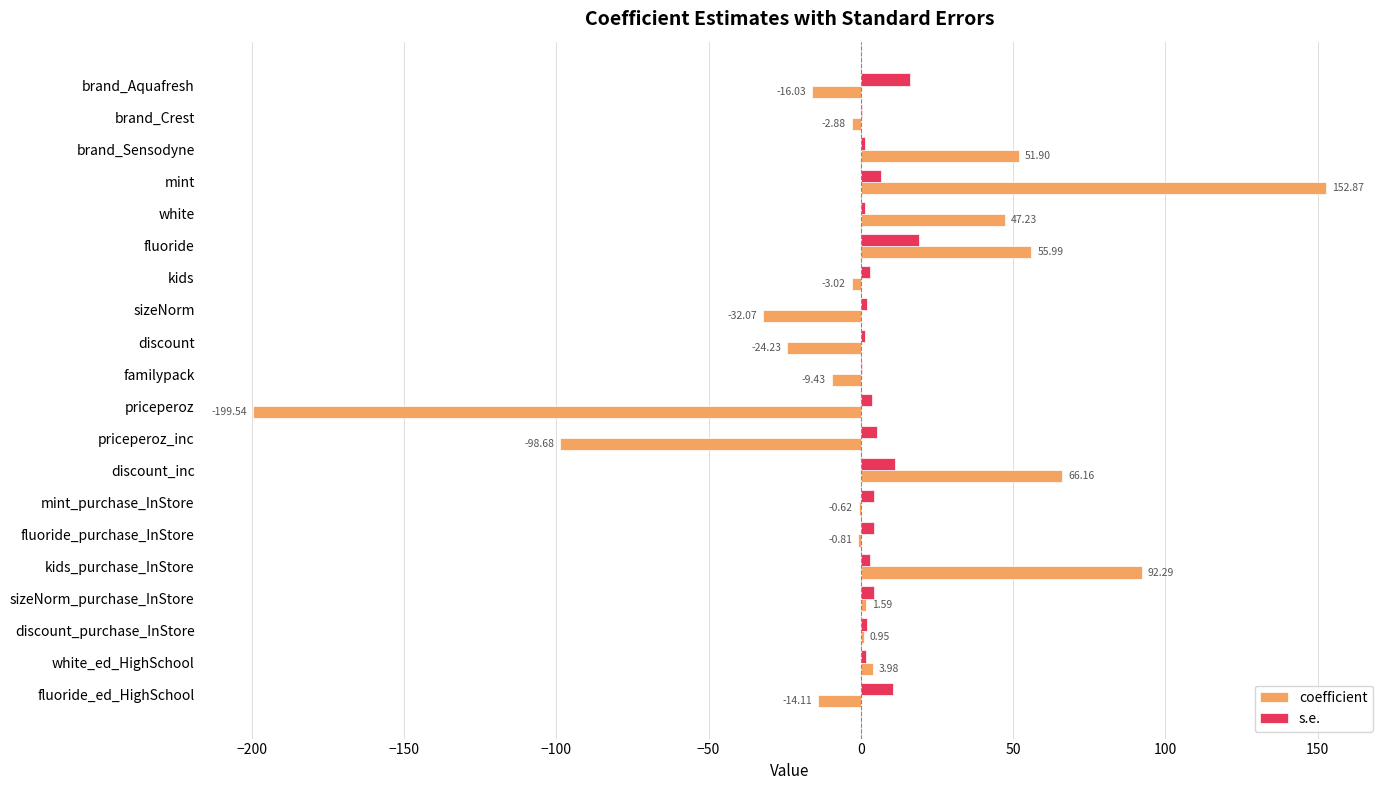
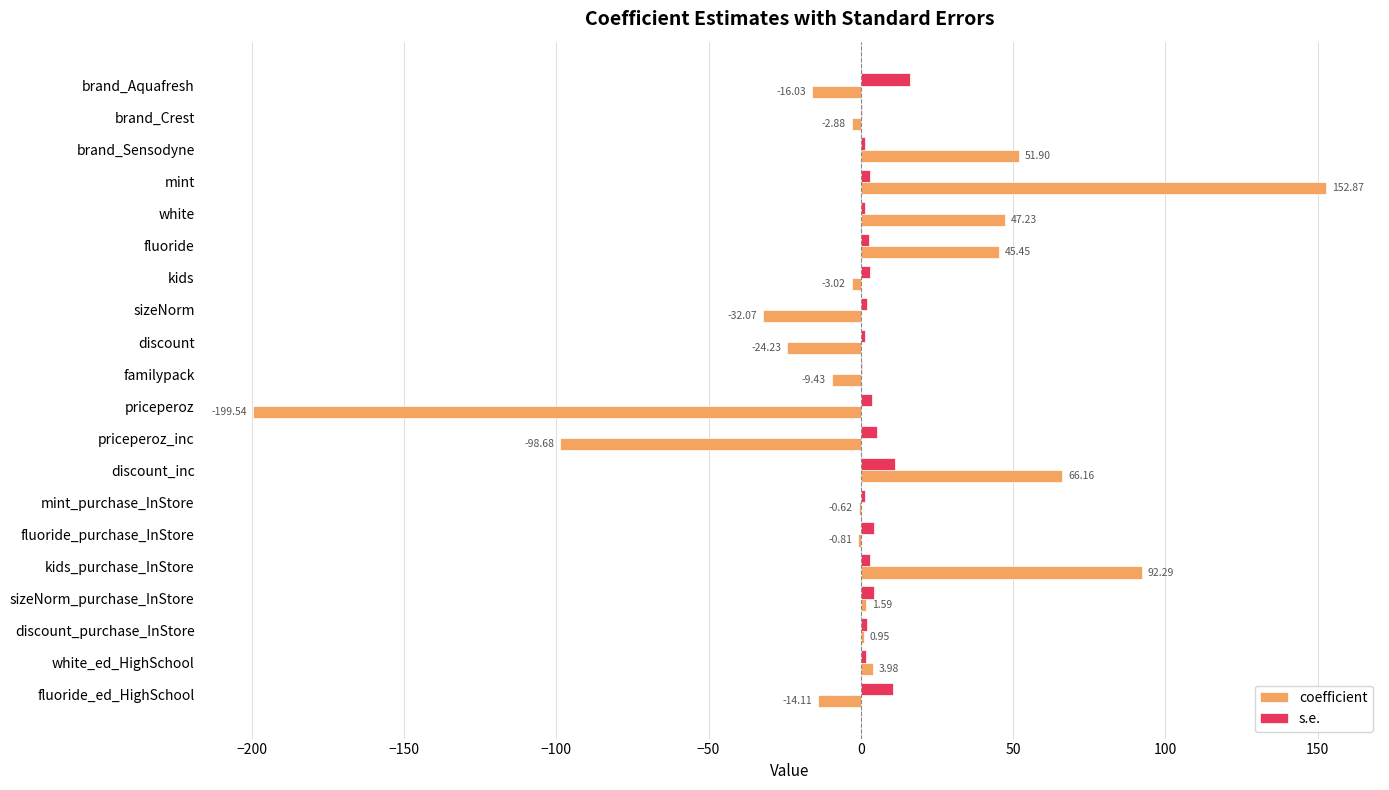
s.e., mint: 7 -> 3
s.e., fluoride: 19 -> 3
coefficient, fluoride: 55.99 -> 45.45
s.e., mint_purchase_InStore: 4 -> 2
